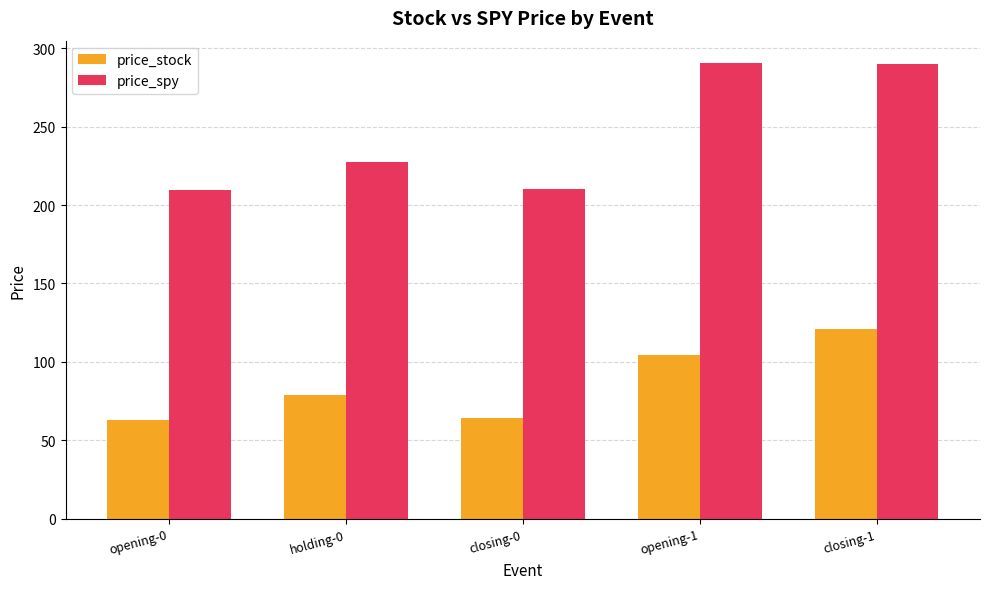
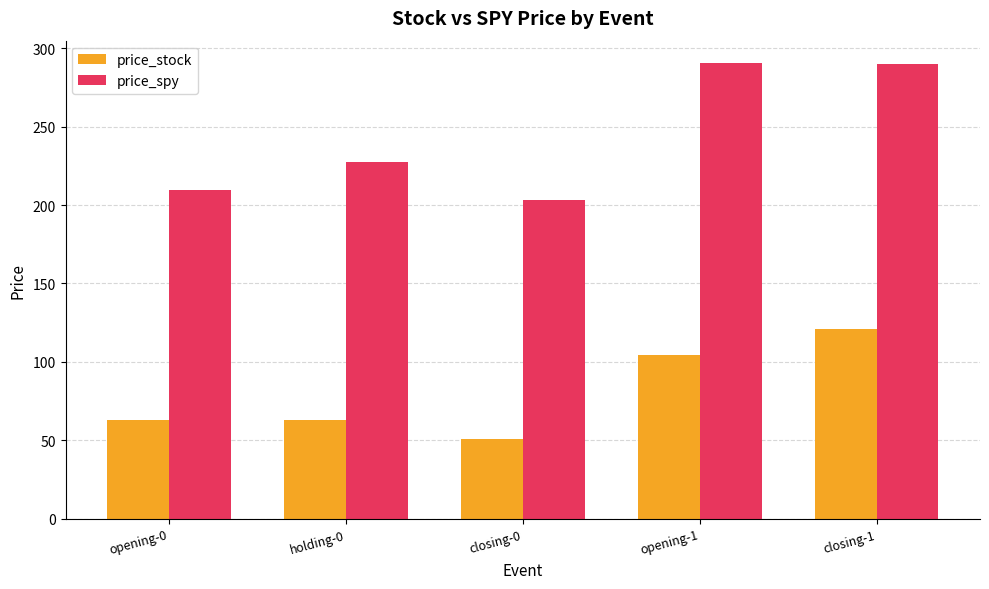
price_stock, holding-0: 79 -> 63
price_stock, closing-0: 64 -> 51
price_spy, closing-0: 210 -> 203
